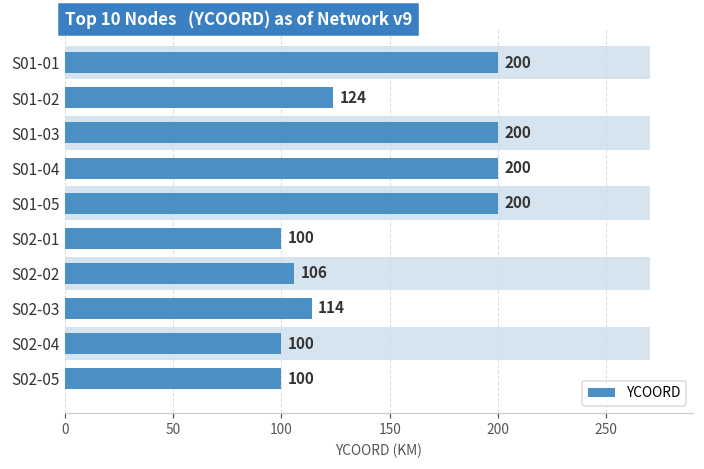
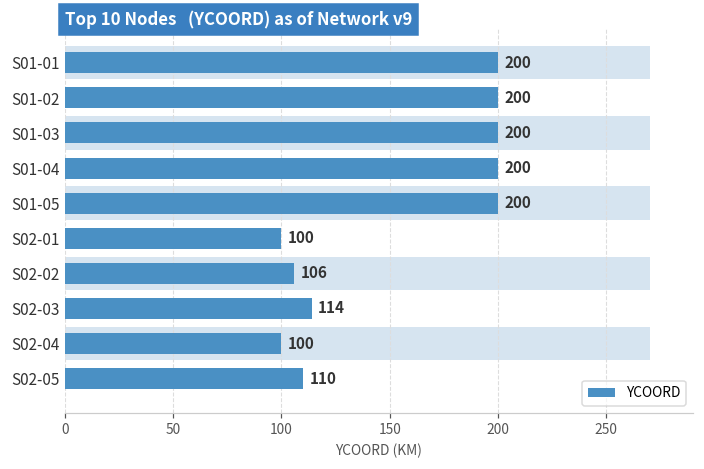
YCOORD, S01-02: 124 -> 200
YCOORD, S02-05: 100 -> 110
